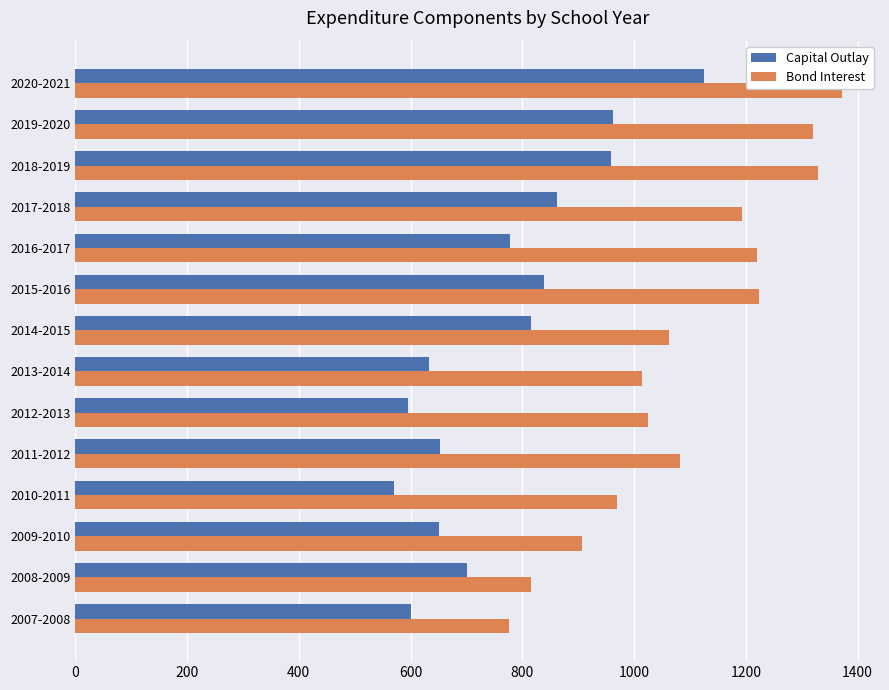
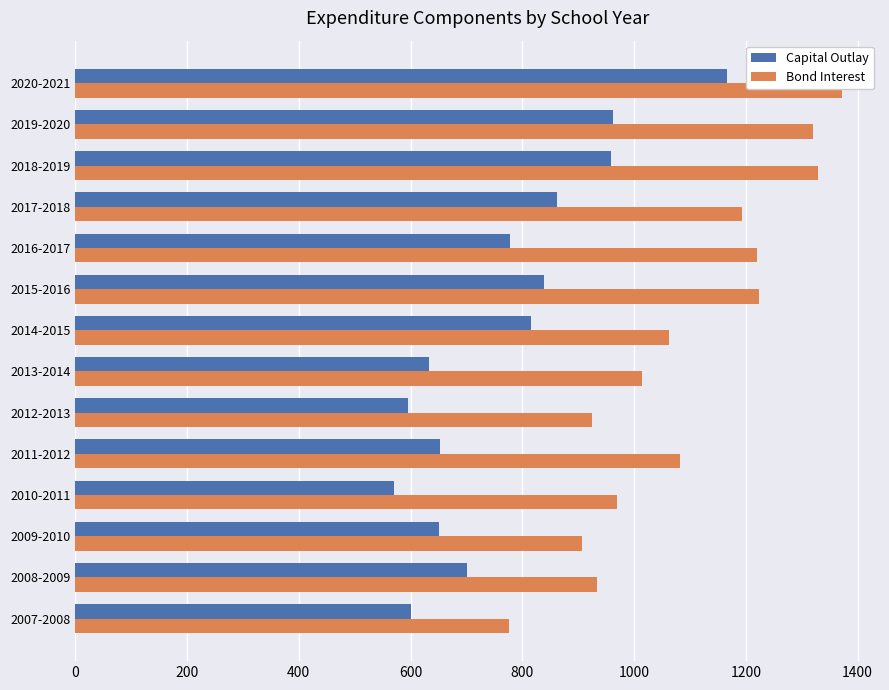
Capital Outlay, 2020-2021: 1120 -> 1170
Bond Interest, 2012-2013: 1030 -> 930
Bond Interest, 2008-2009: 820 -> 930
